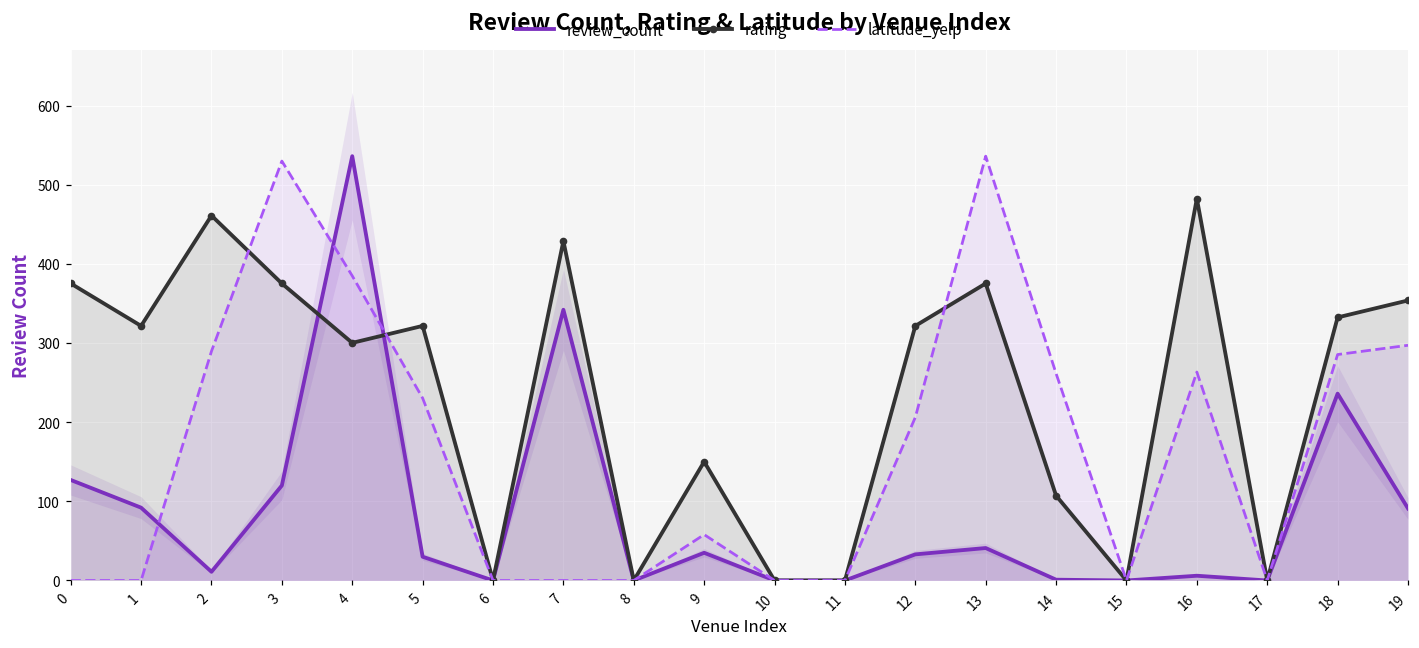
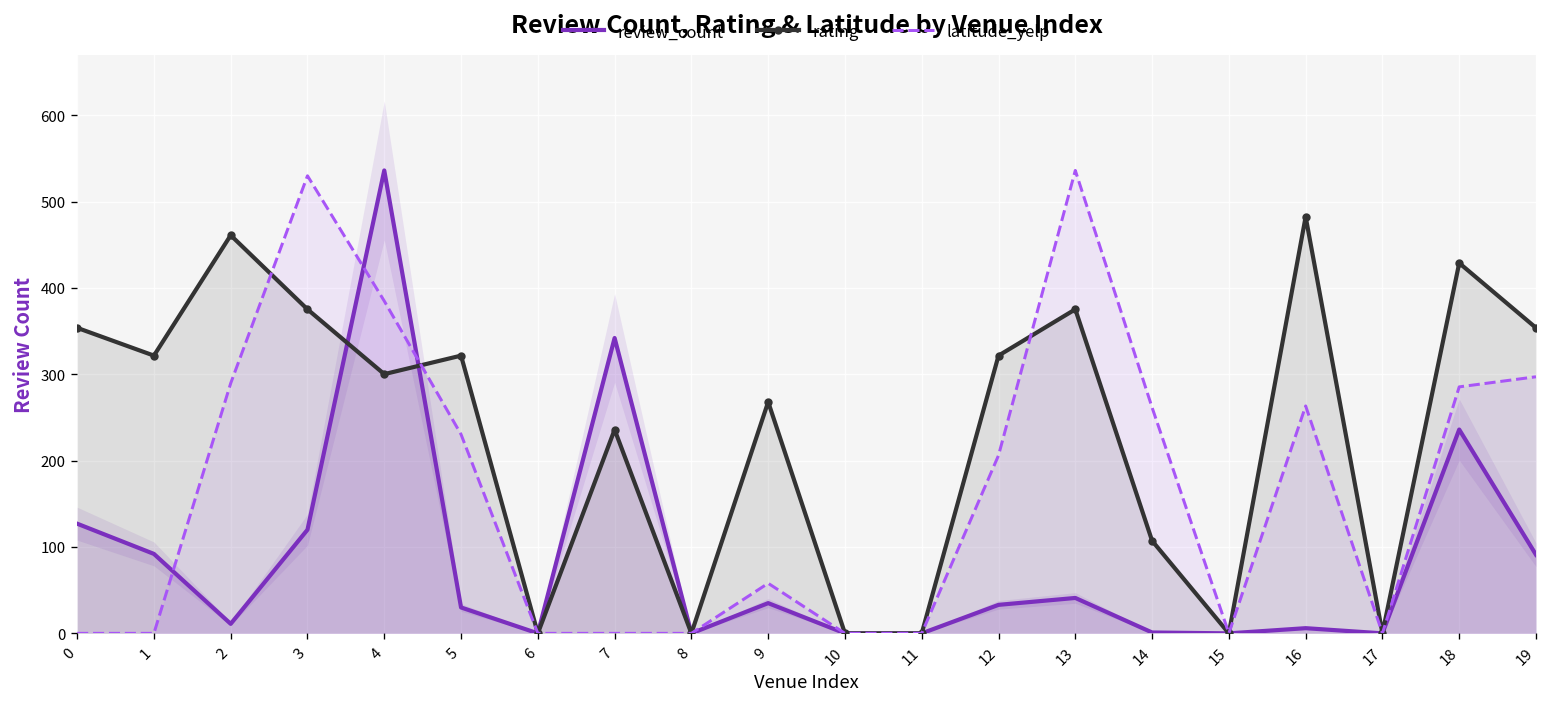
rating, 0: 380 -> 350
rating, 7: 430 -> 240
rating, 9: 150 -> 270
rating, 18: 330 -> 430
